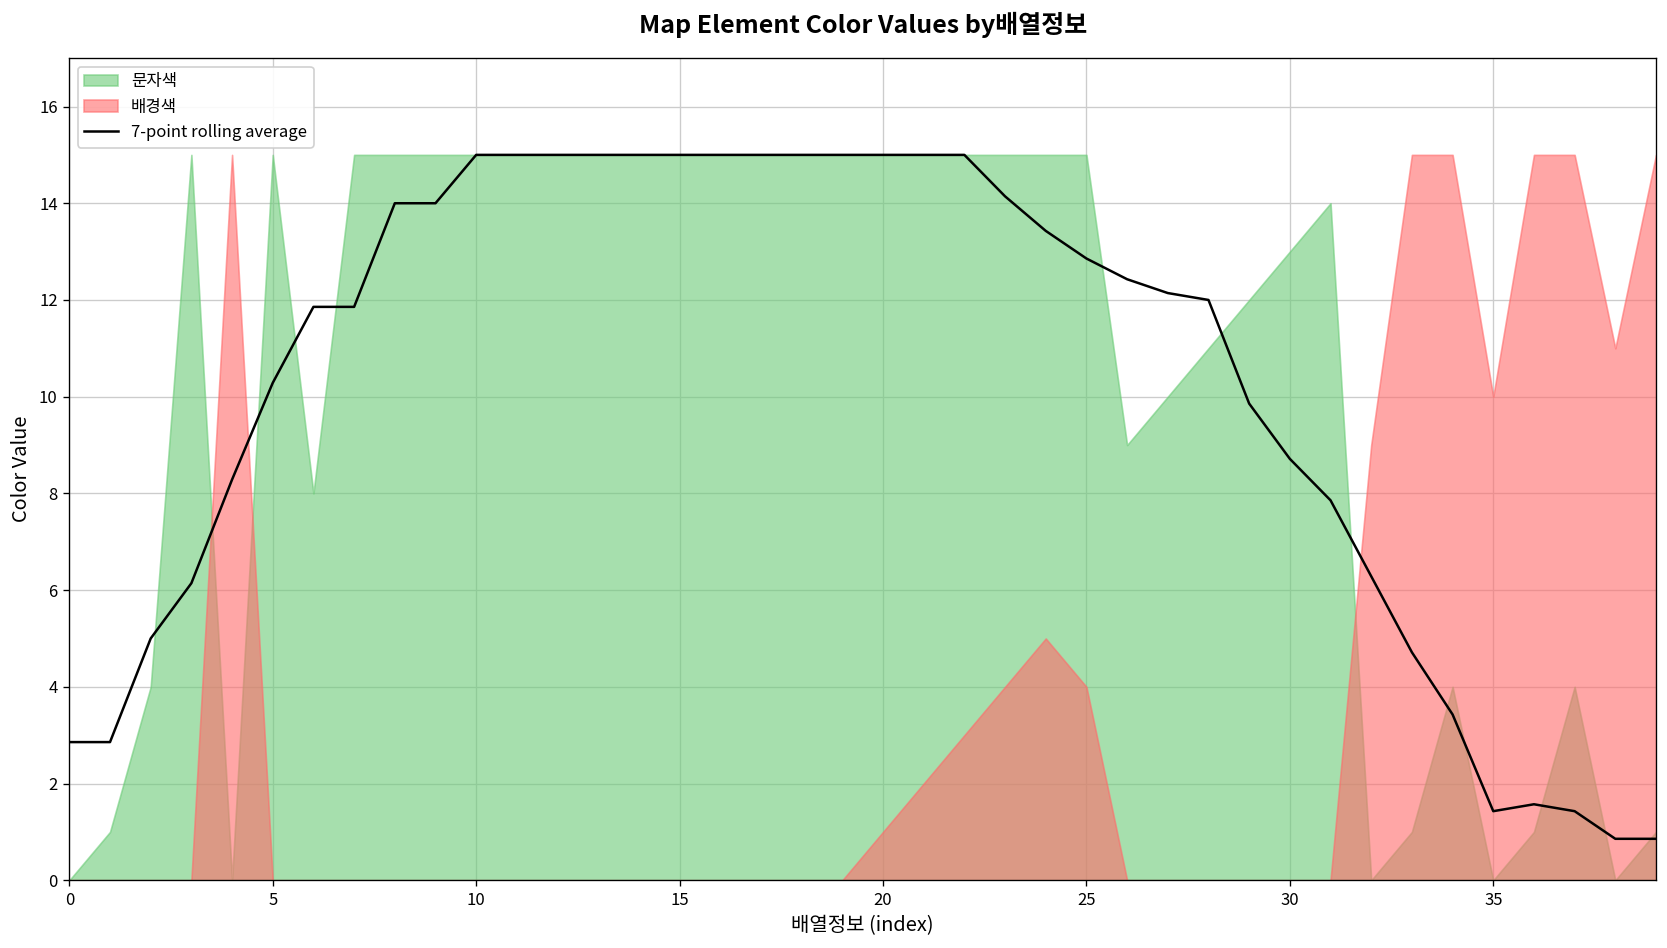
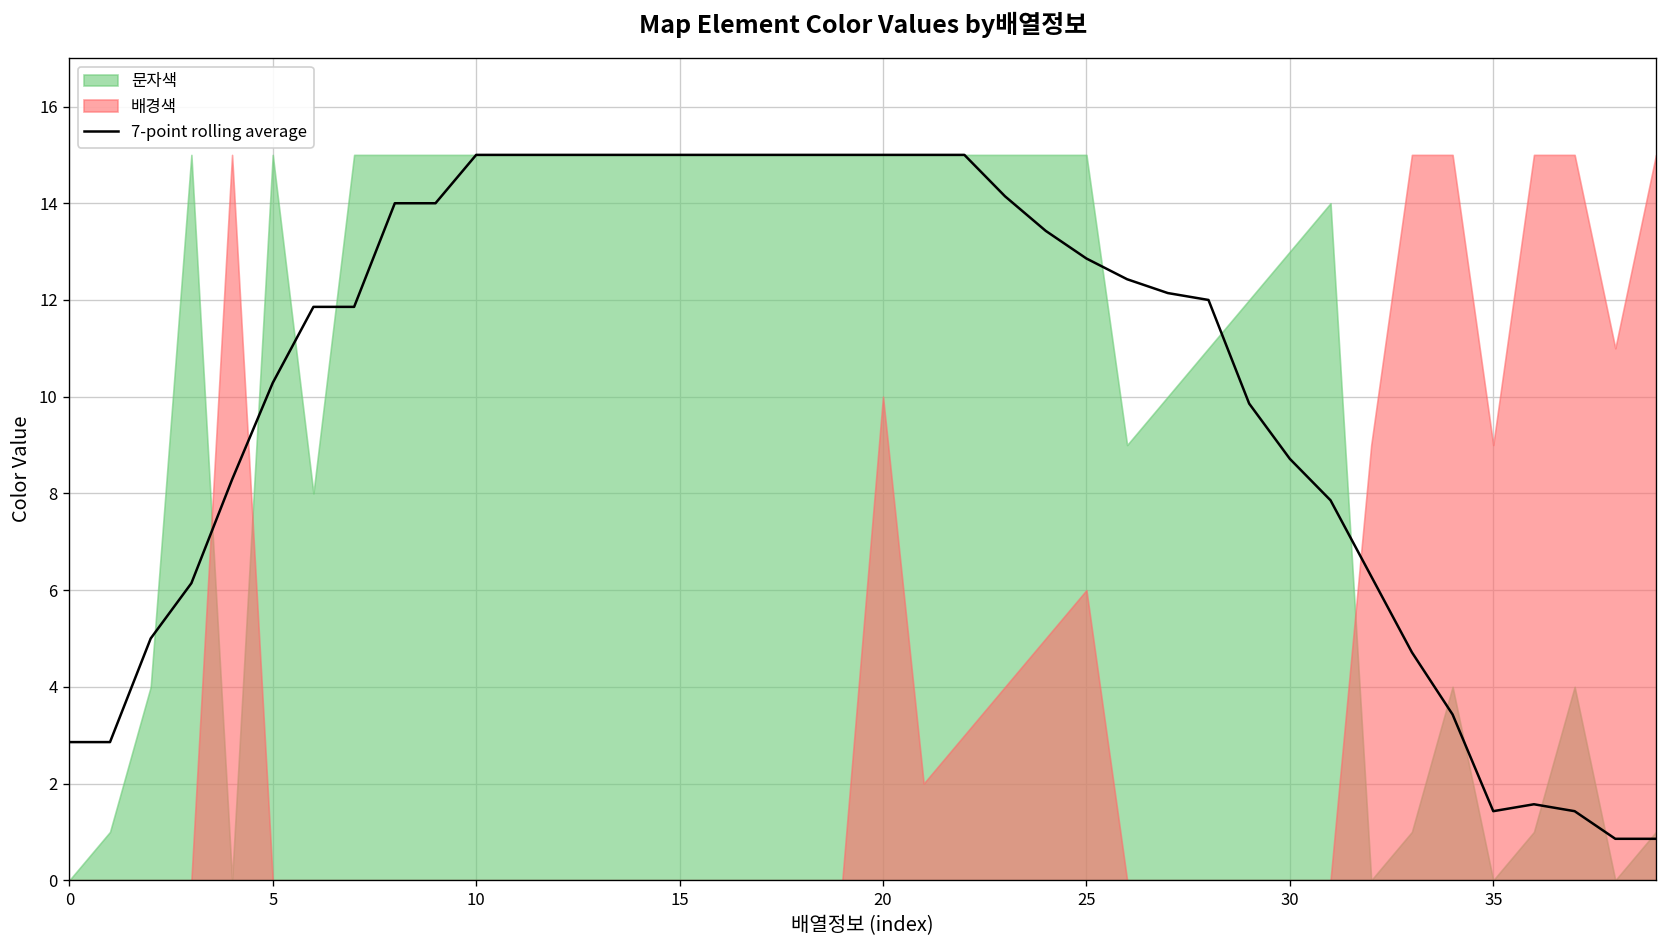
배경색, 20: 1 -> 10
배경색, 25: 4 -> 6
배경색, 35: 10 -> 9
